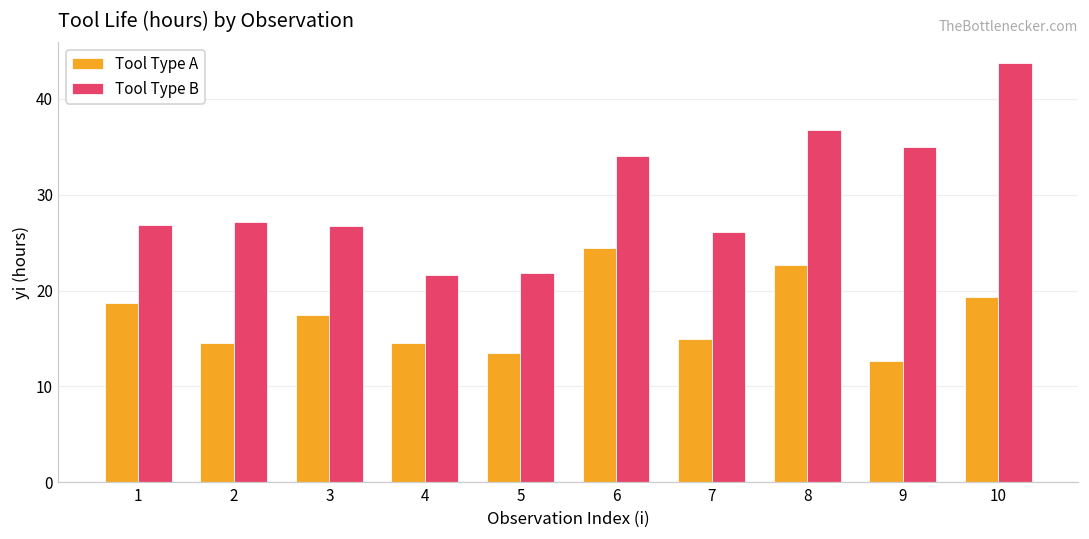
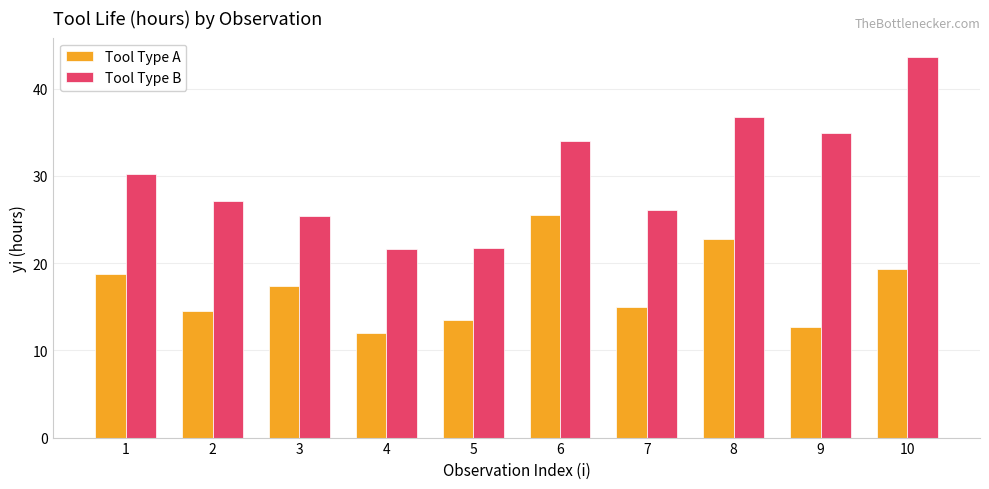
Tool Type B, 1: 27 -> 30
Tool Type B, 3: 27 -> 25
Tool Type A, 4: 15 -> 12
Tool Type A, 6: 24 -> 26
